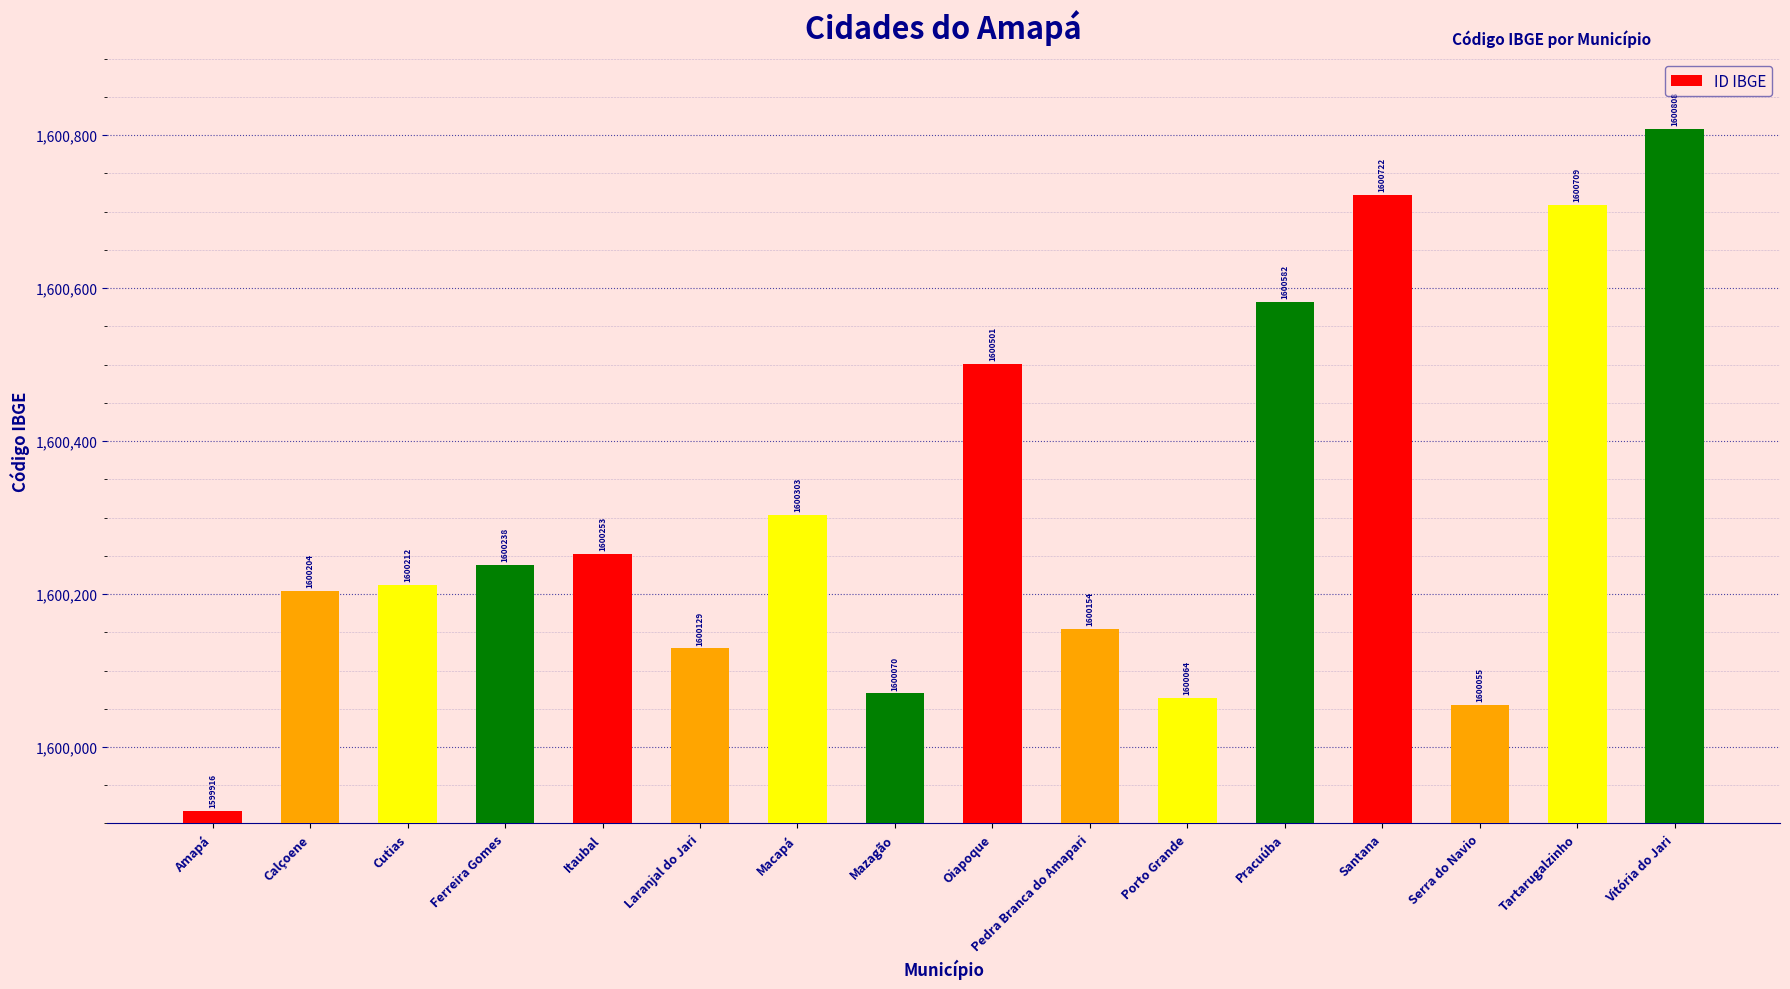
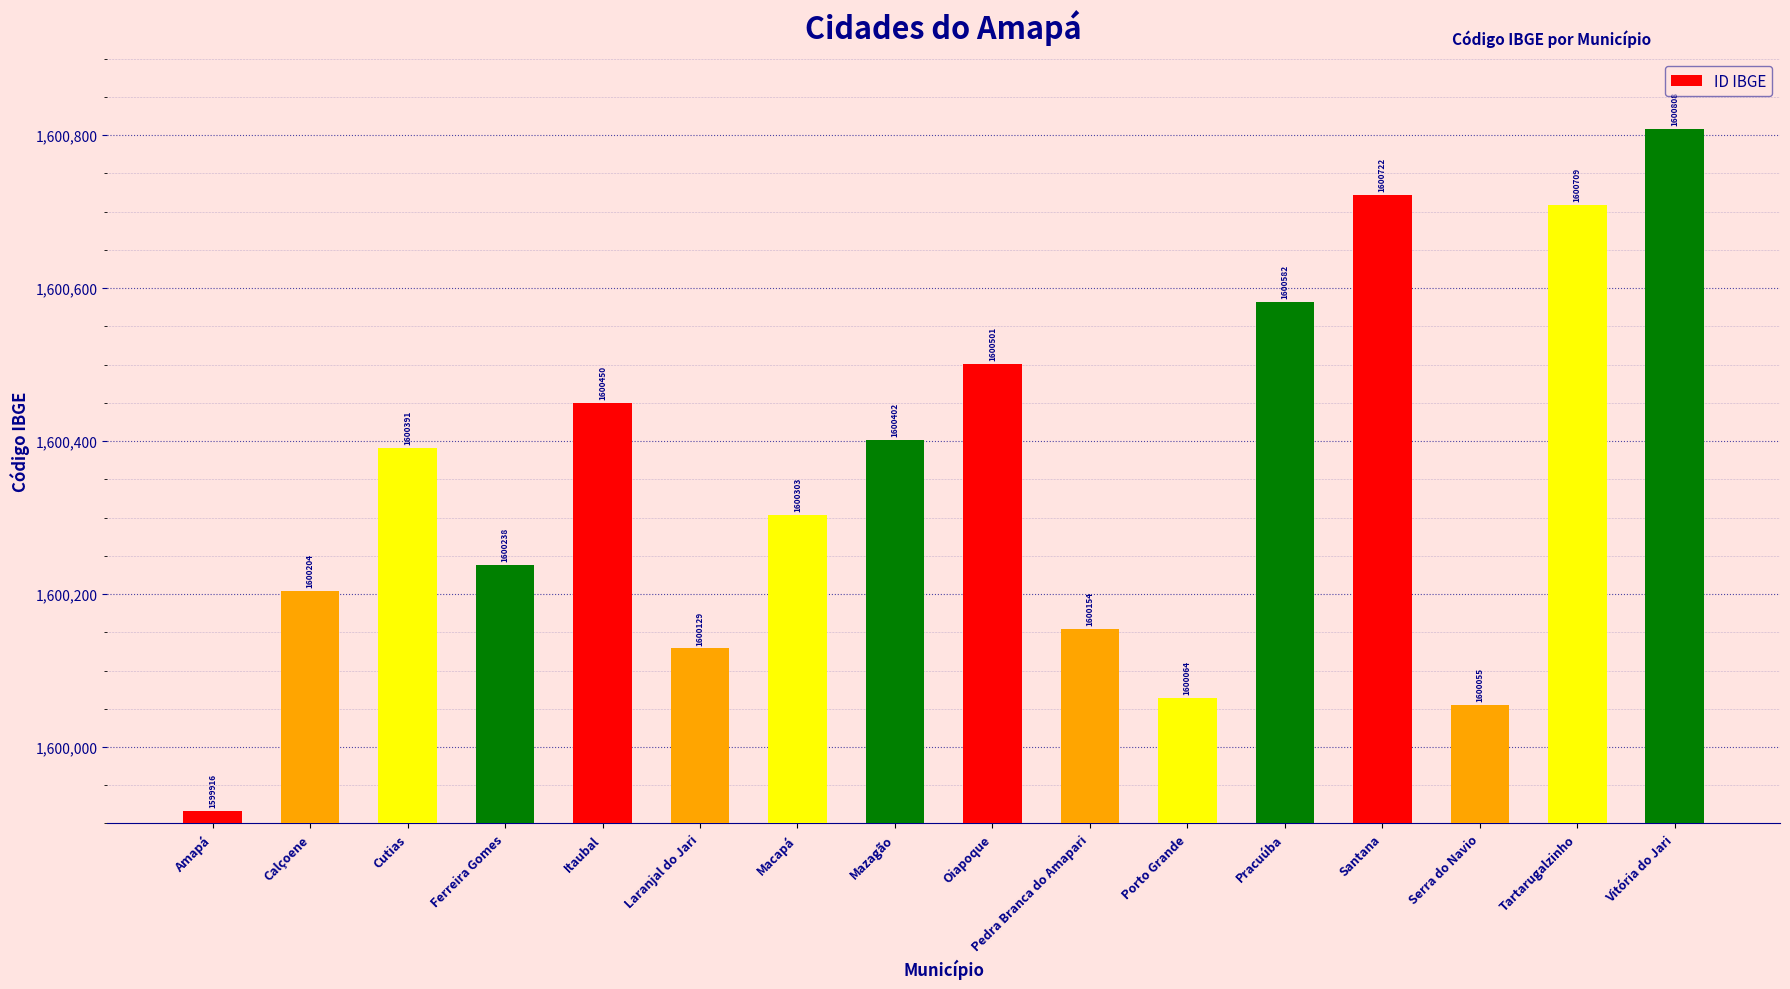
Cutias: 1600212 -> 1600391
Itaubal: 1600253 -> 1600450
Mazagão: 1600070 -> 1600402
